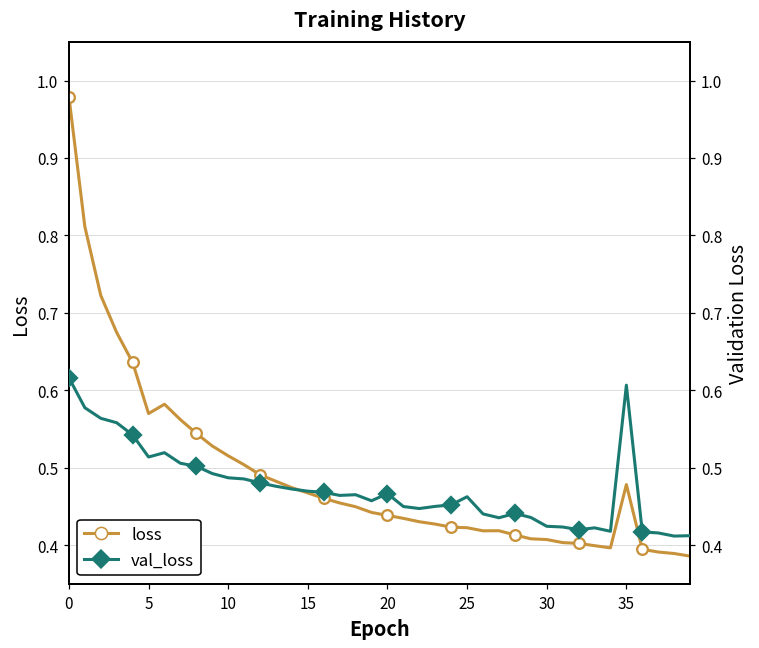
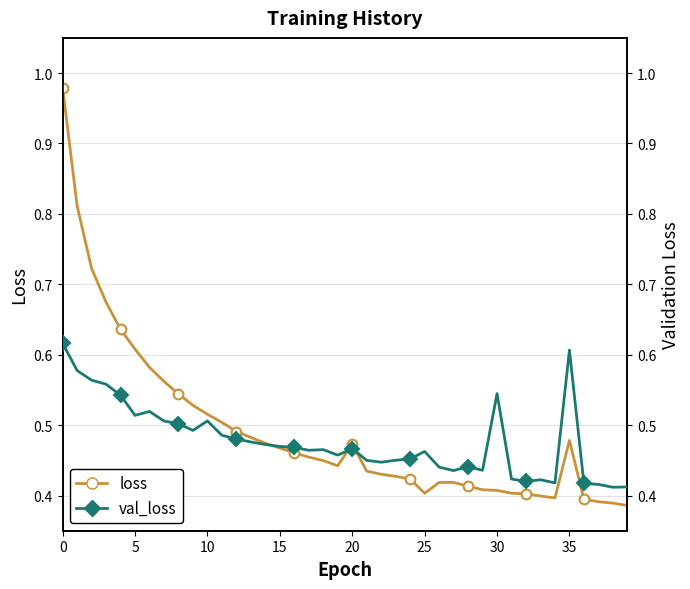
loss, 5: 0.57 -> 0.61
loss, 20: 0.44 -> 0.47
loss, 25: 0.42 -> 0.40
val_loss, 10: 0.49 -> 0.51
val_loss, 30: 0.42 -> 0.54
